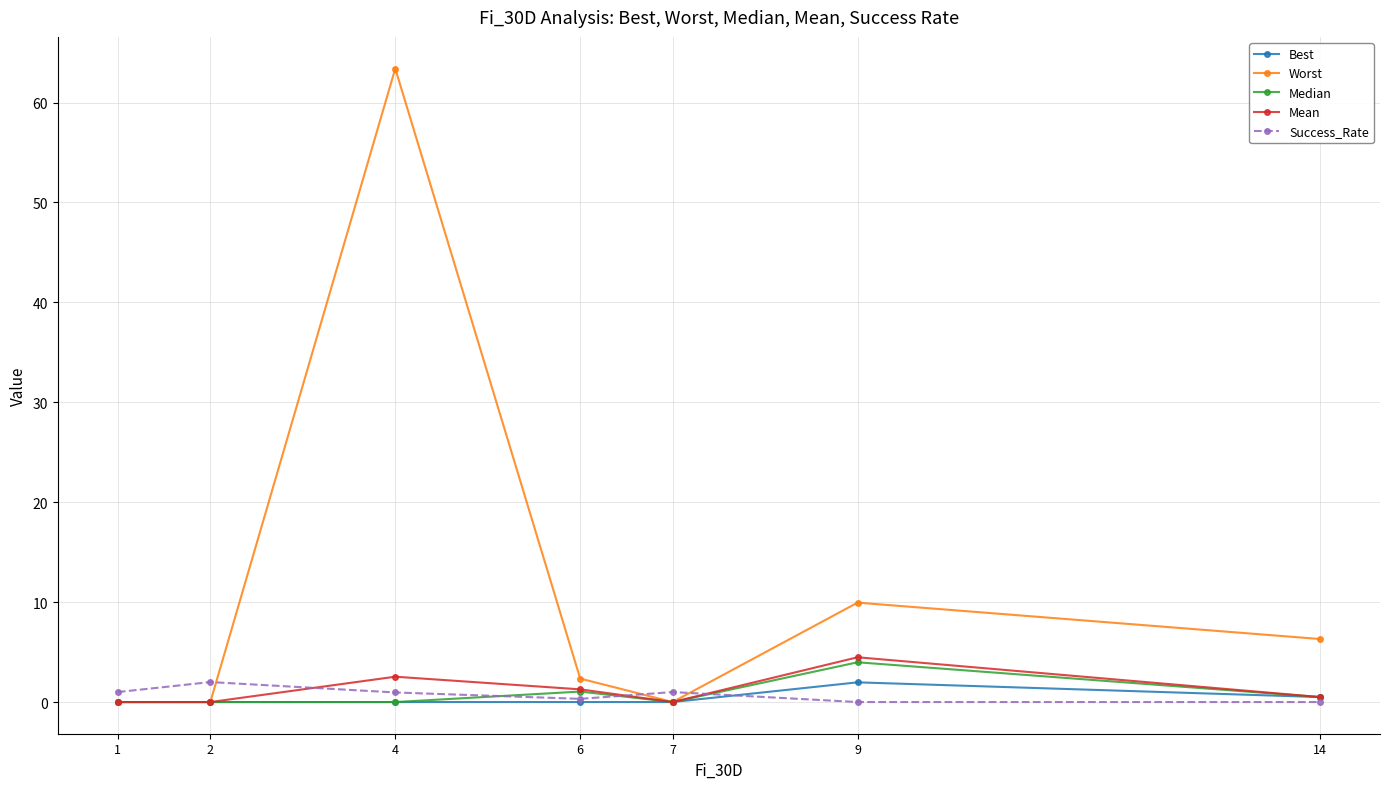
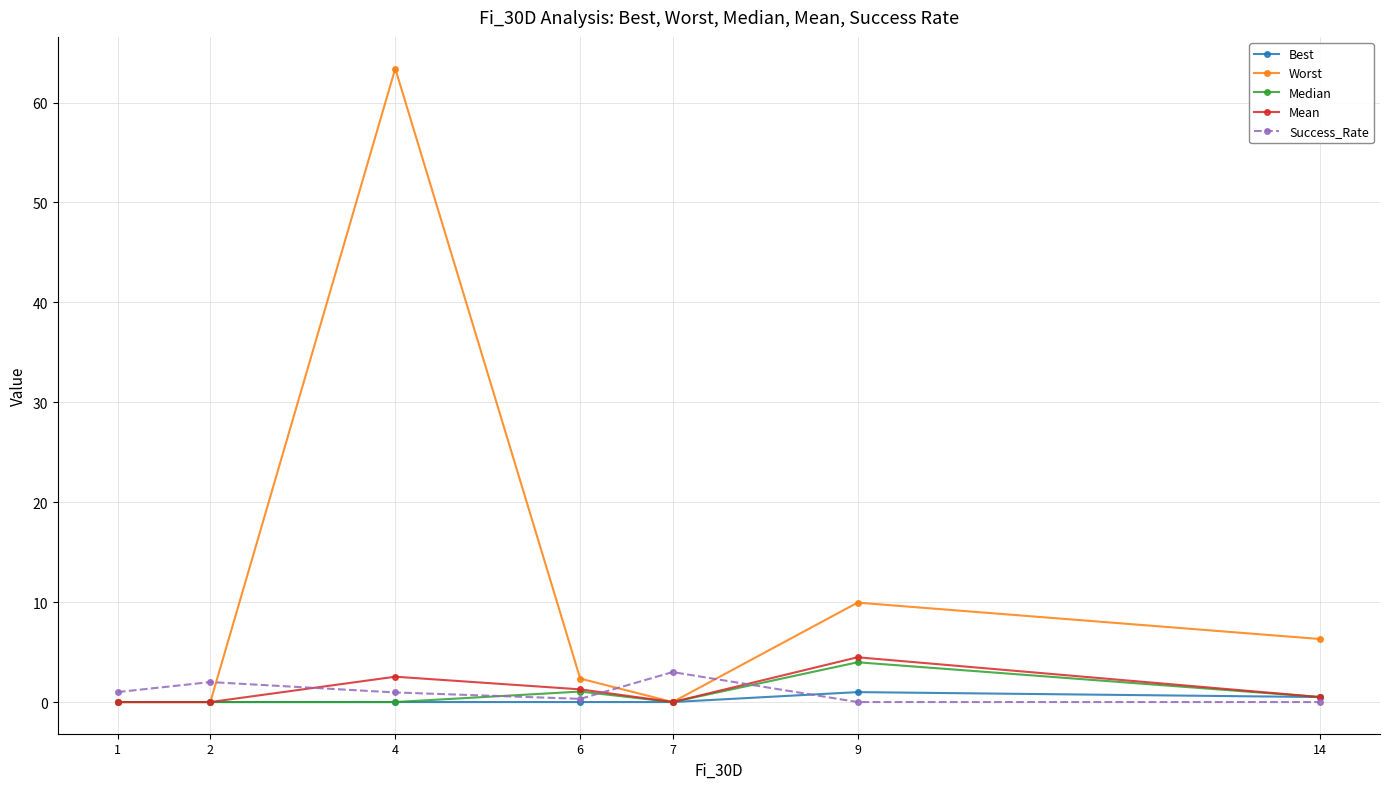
Success_Rate, 7: 1 -> 3
Best, 9: 2 -> 1
